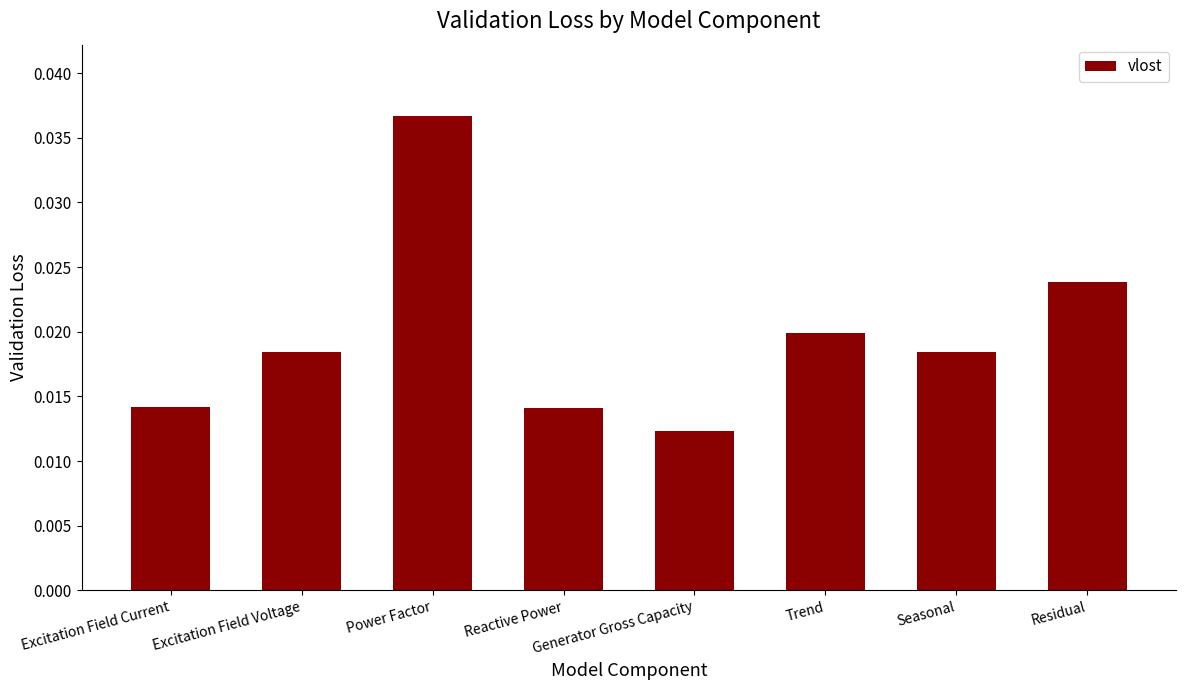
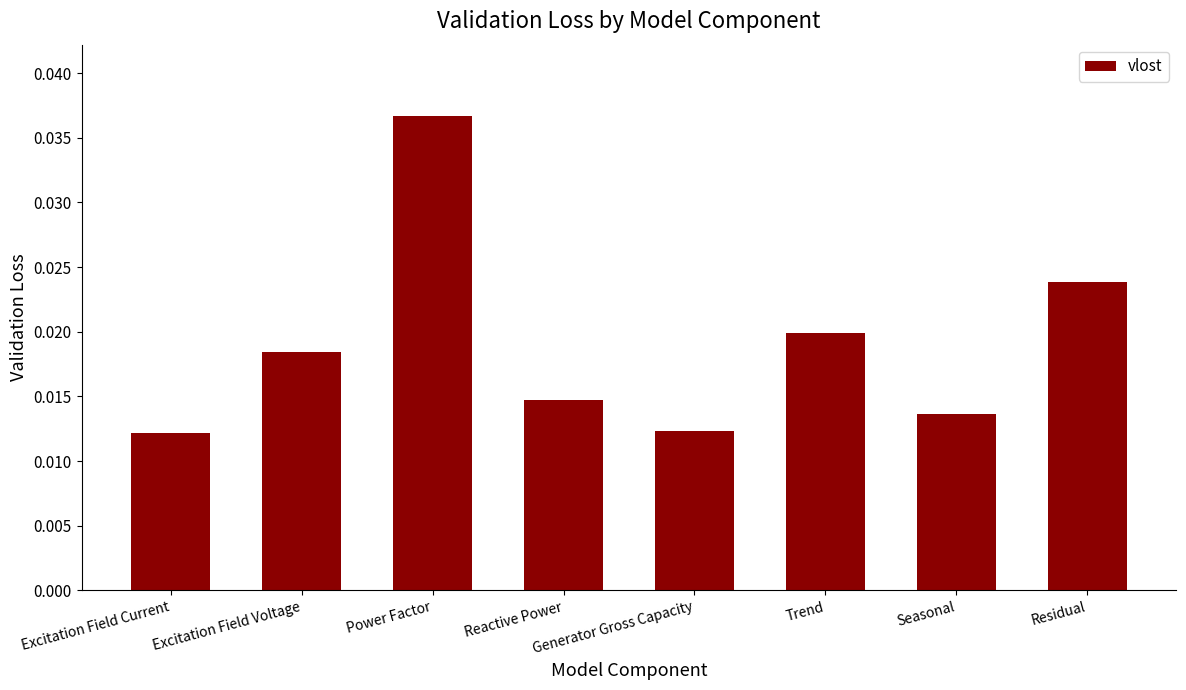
Excitation Field Current: 0.0142 -> 0.0122
Reactive Power: 0.0141 -> 0.0147
Seasonal: 0.0184 -> 0.0136
